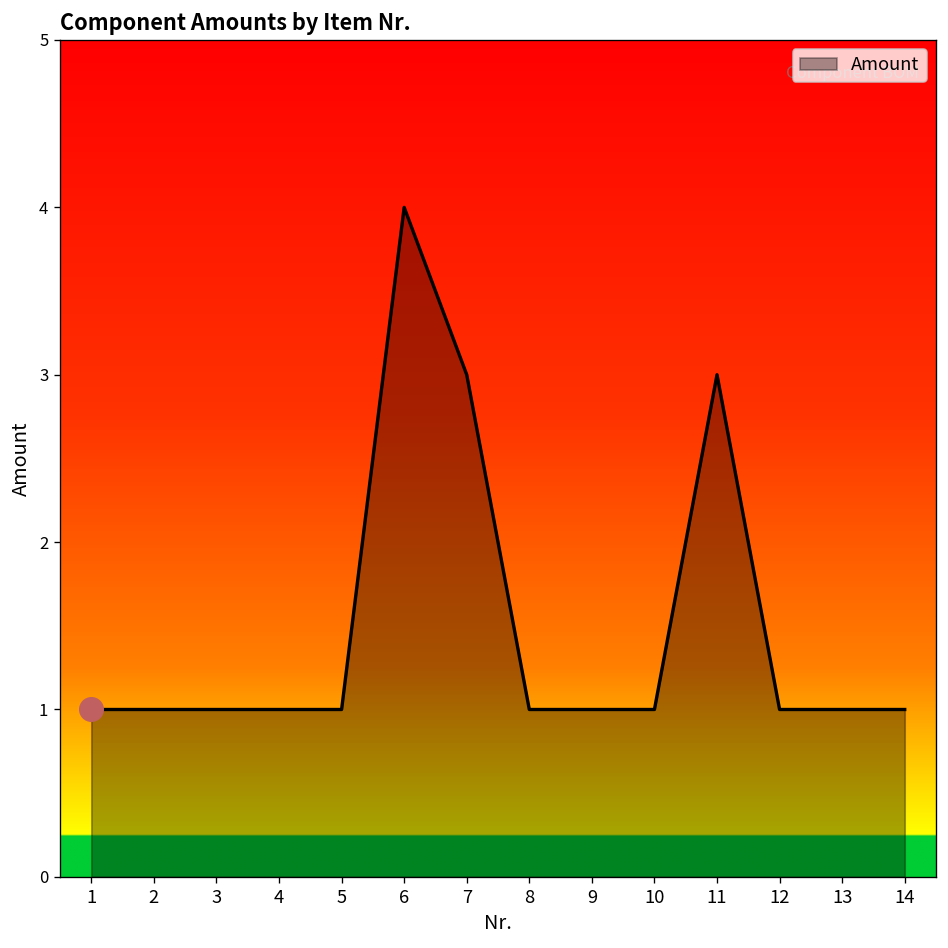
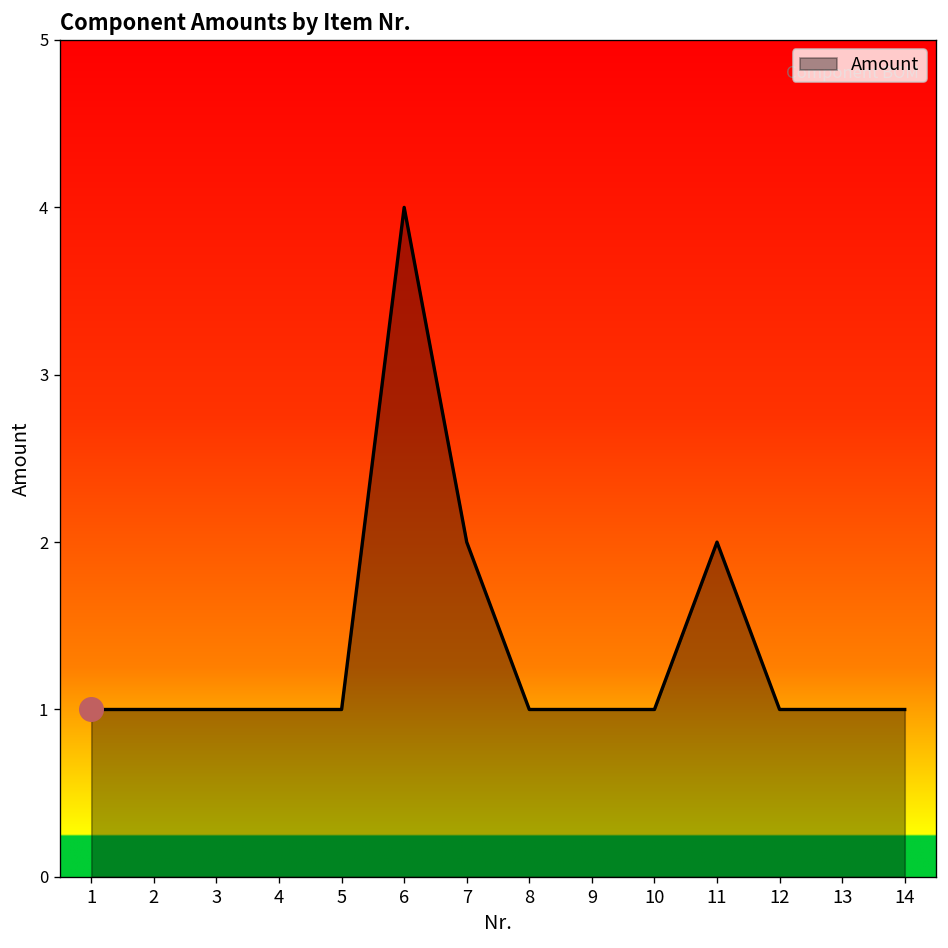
Amount, 7: 3 -> 2
Amount, 11: 3 -> 2
